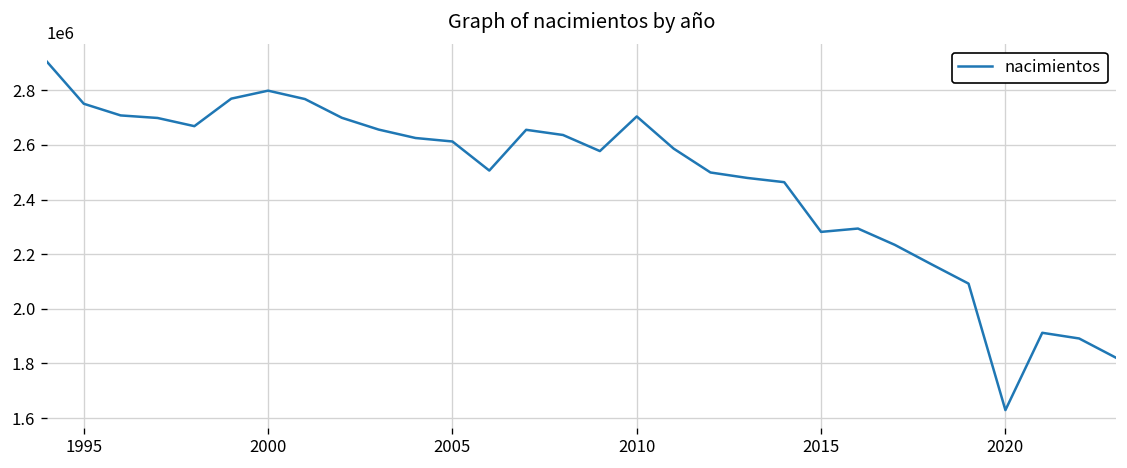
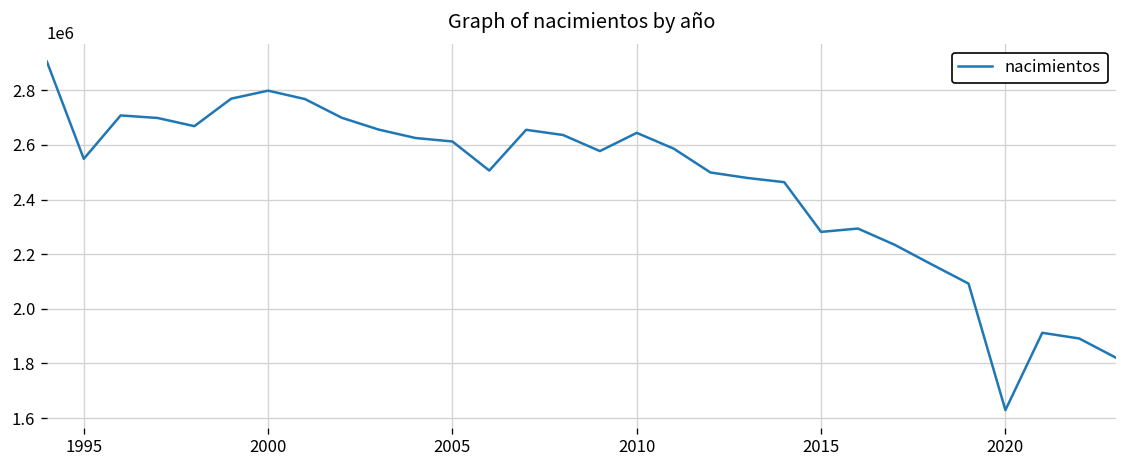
1995: 2750000 -> 2550000
2010: 2700000 -> 2640000
